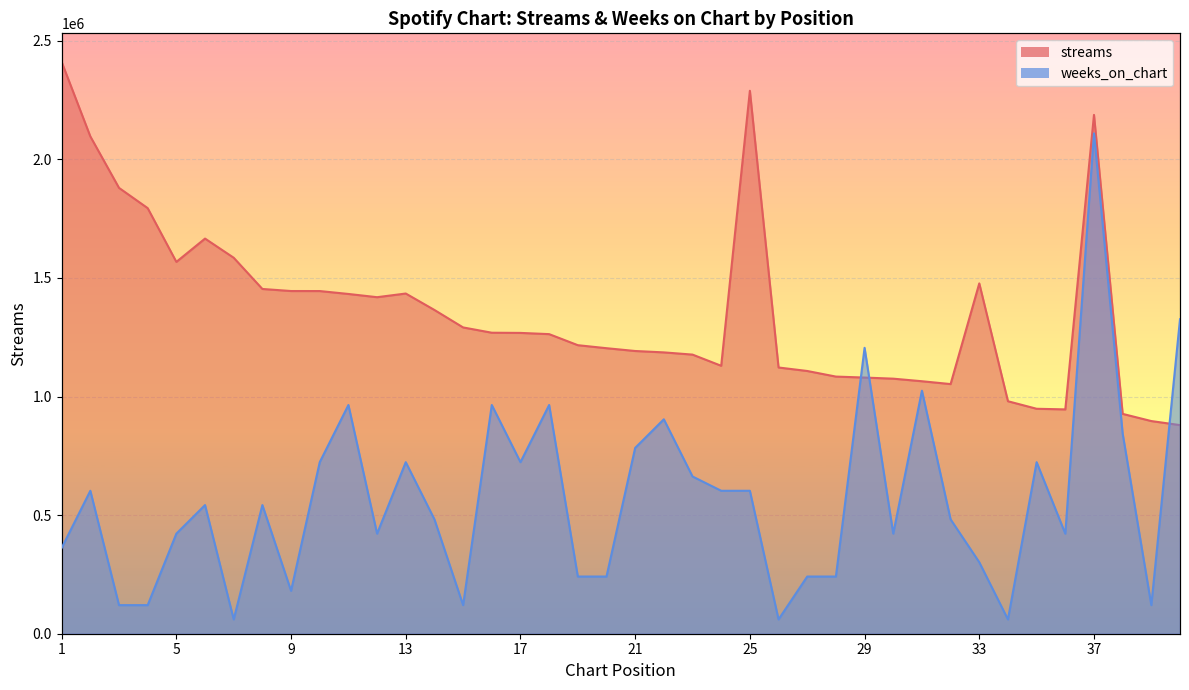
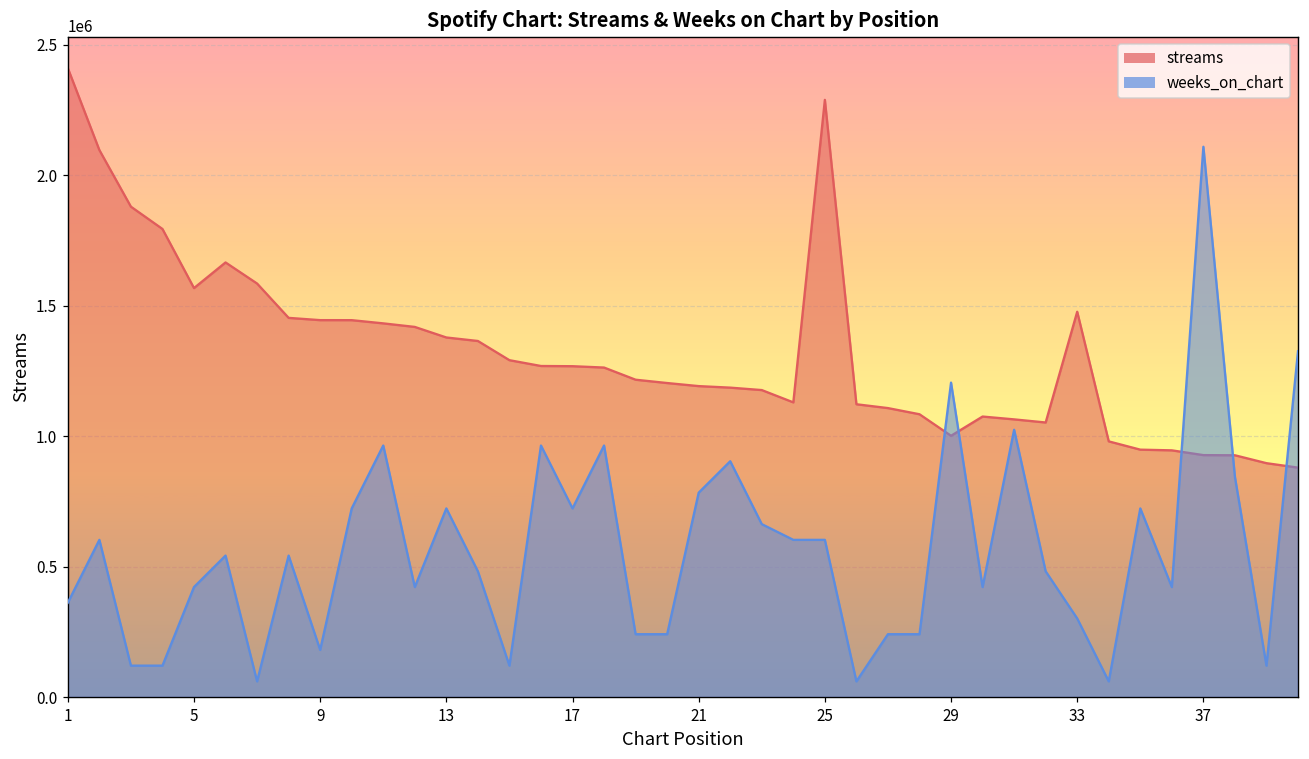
streams, 13: 1430000 -> 1380000
streams, 29: 1080000 -> 1000000
streams, 37: 2190000 -> 930000
